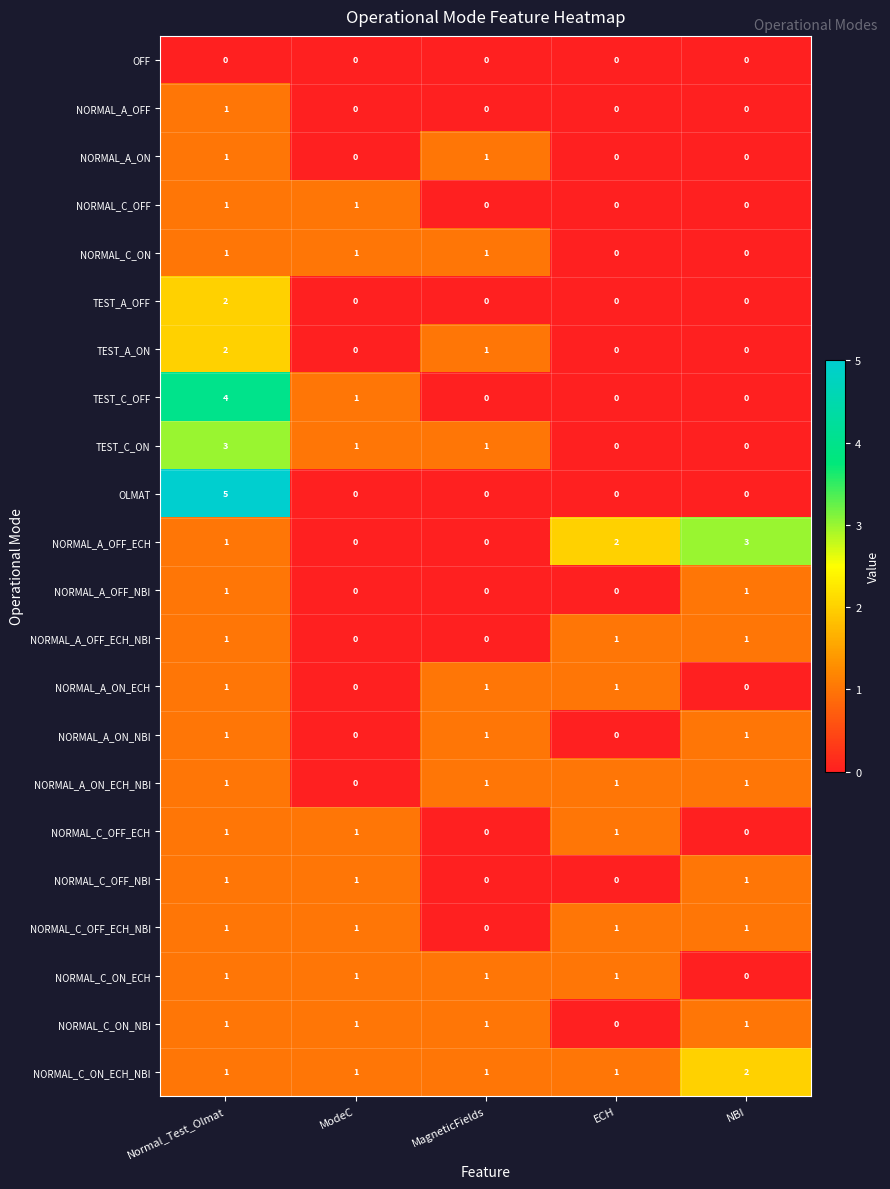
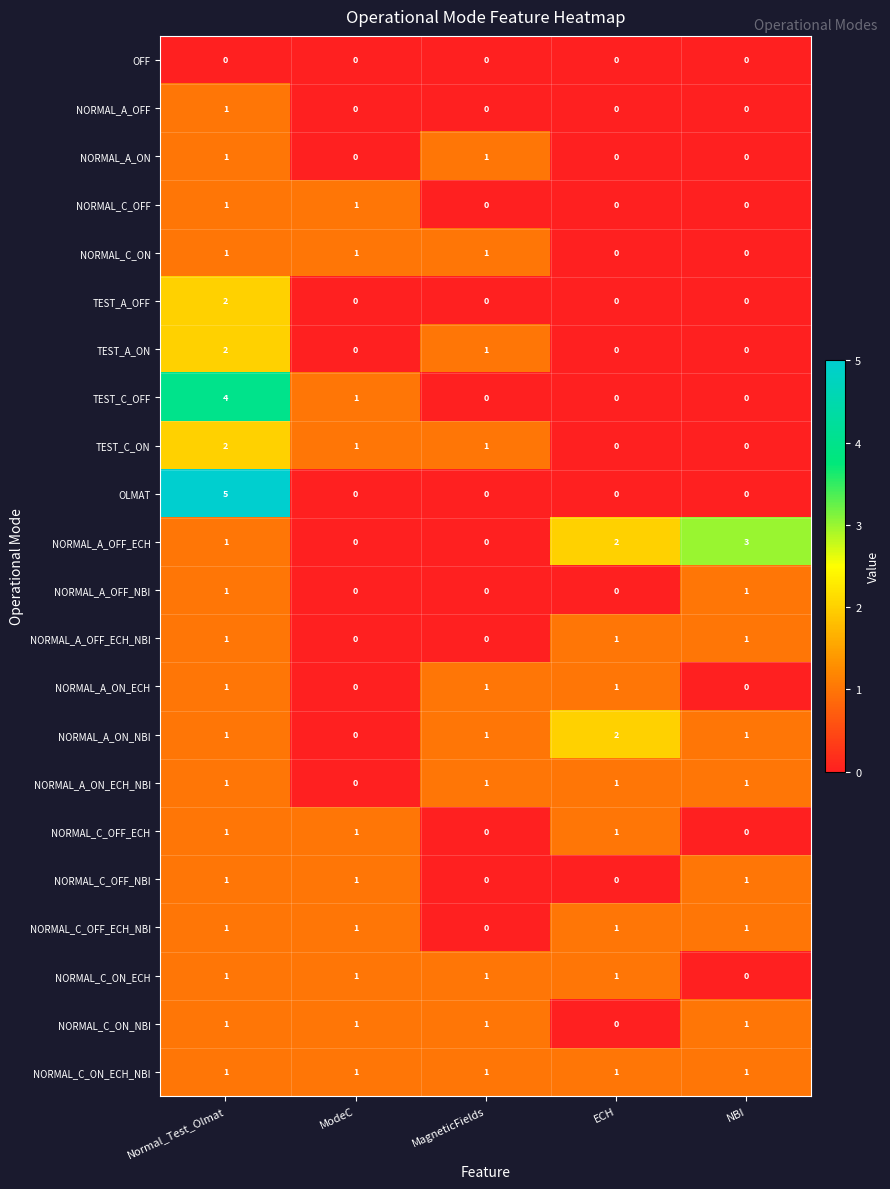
TEST_C_ON, Normal_Test_Olmat: 3 -> 2
NORMAL_A_ON_NBI, ECH: 0 -> 2
NORMAL_C_ON_ECH_NBI, NBI: 2 -> 1
